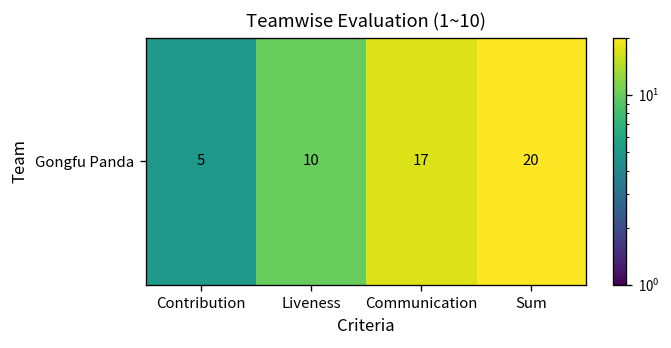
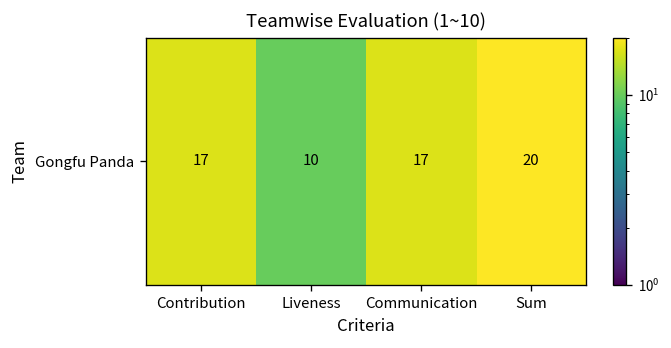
Gongfu Panda, Contribution: 5 -> 17
